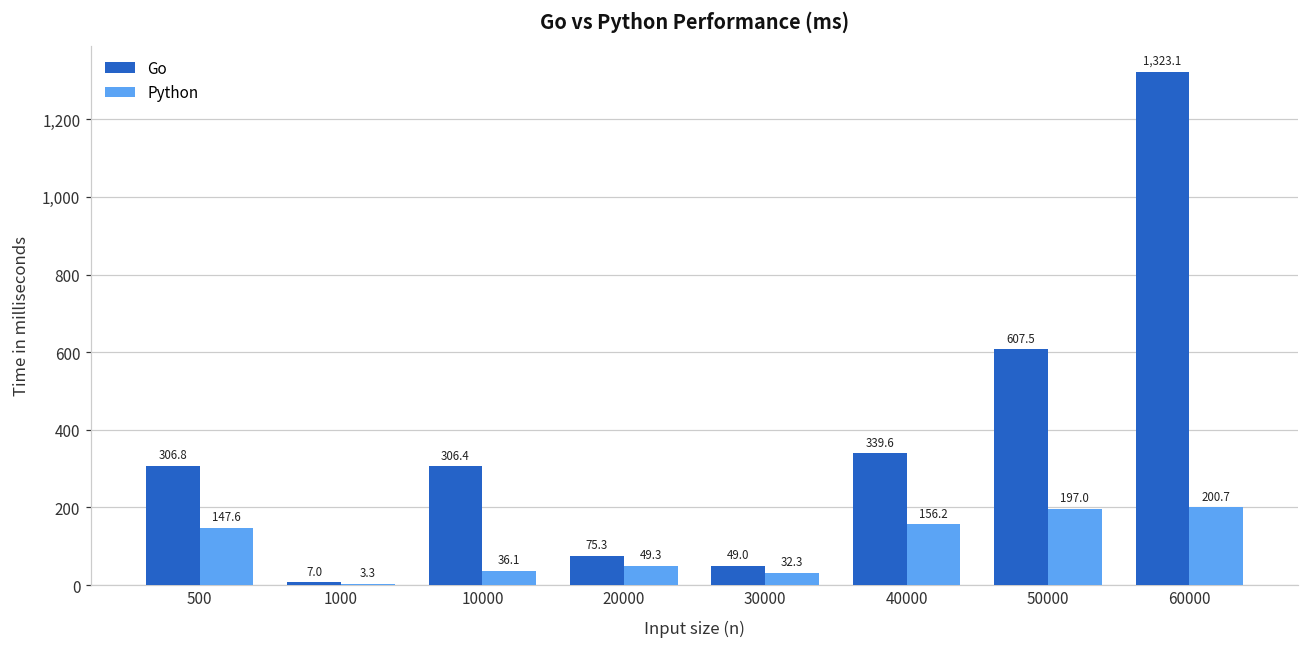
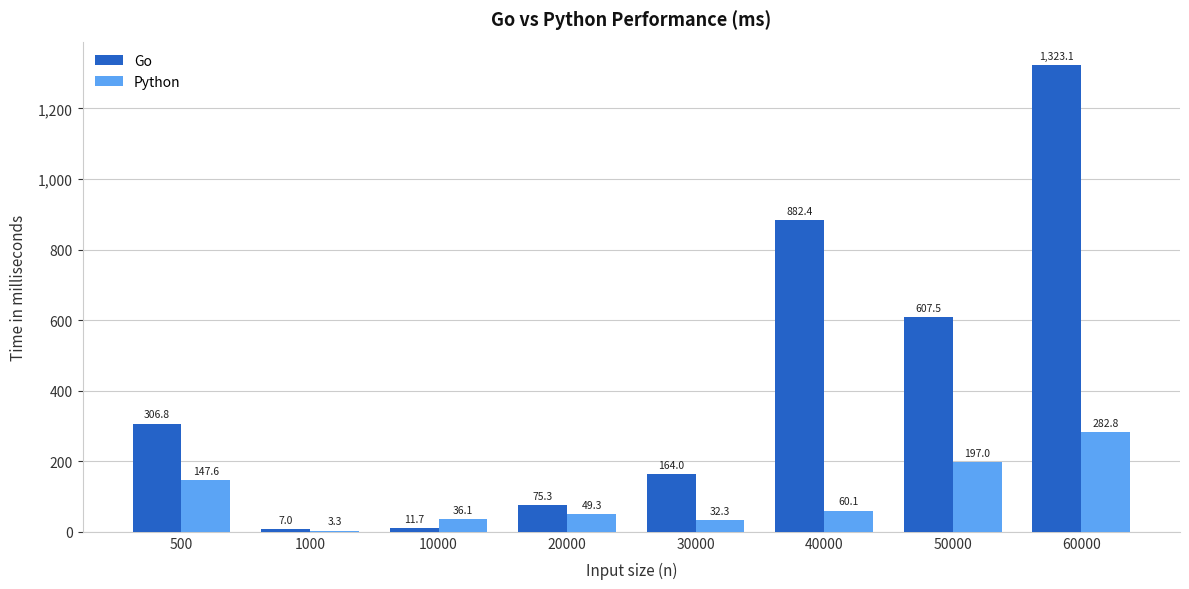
Go, 10000: 306.4 -> 11.7
Go, 30000: 49.0 -> 164.0
Go, 40000: 339.6 -> 882.4
Python, 40000: 156.2 -> 60.1
Python, 60000: 200.7 -> 282.8
